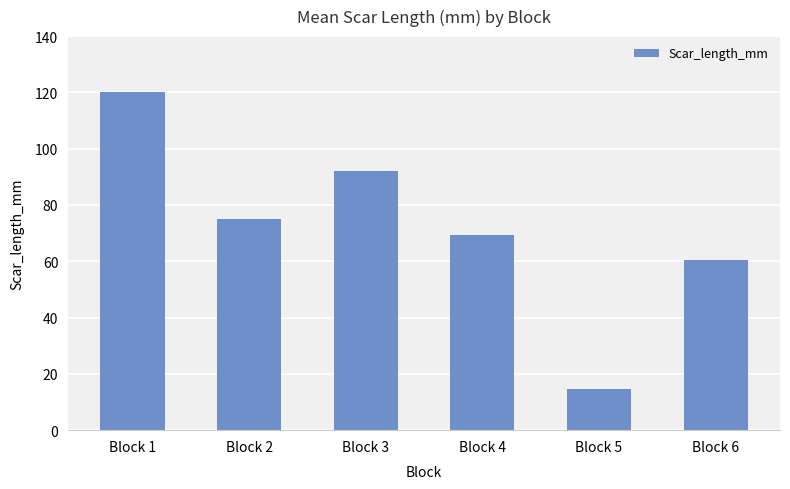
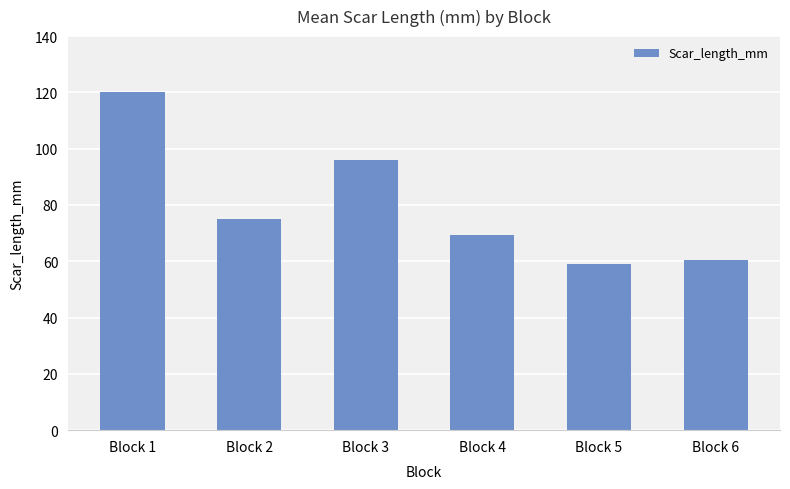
Block 3: 92 -> 96
Block 5: 14 -> 59
